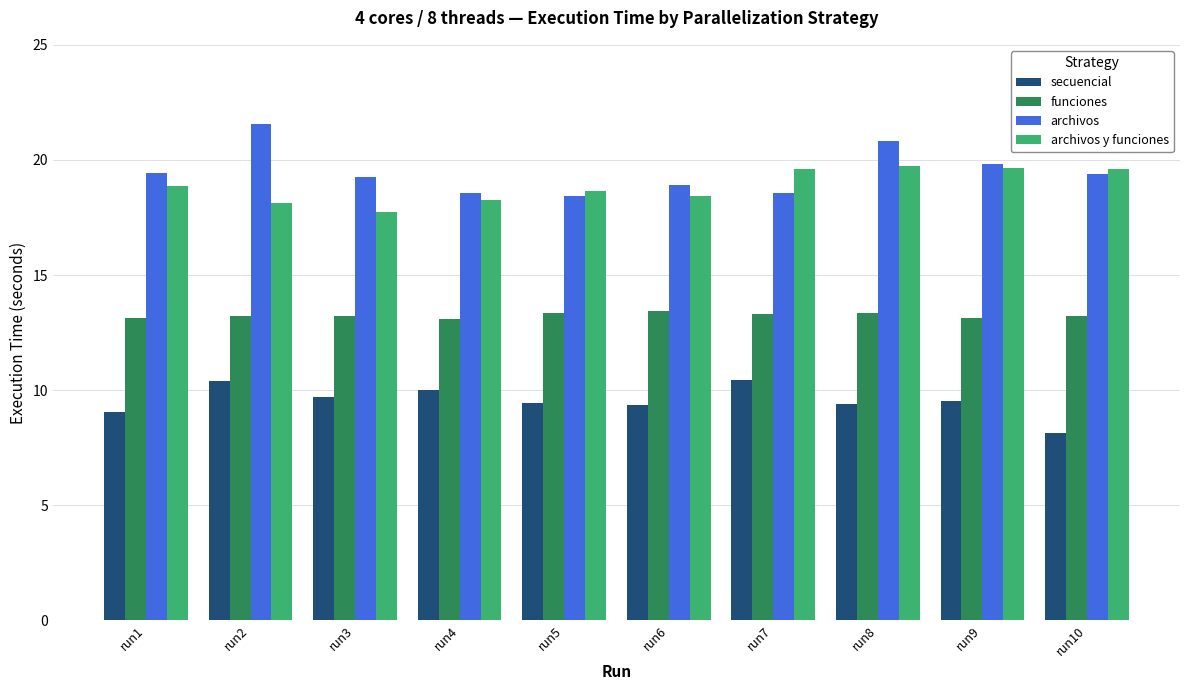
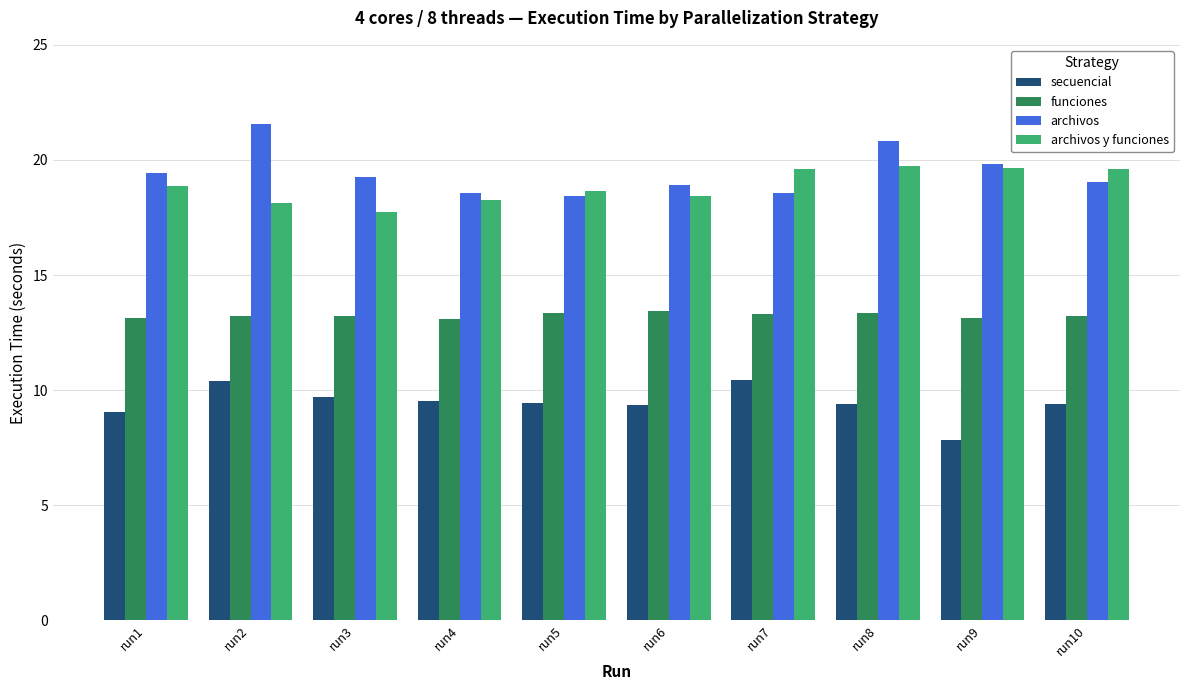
secuencial, run4: 10.0 -> 9.5
secuencial, run9: 9.5 -> 7.9
secuencial, run10: 8.1 -> 9.4
archivos, run10: 19.4 -> 19.0
